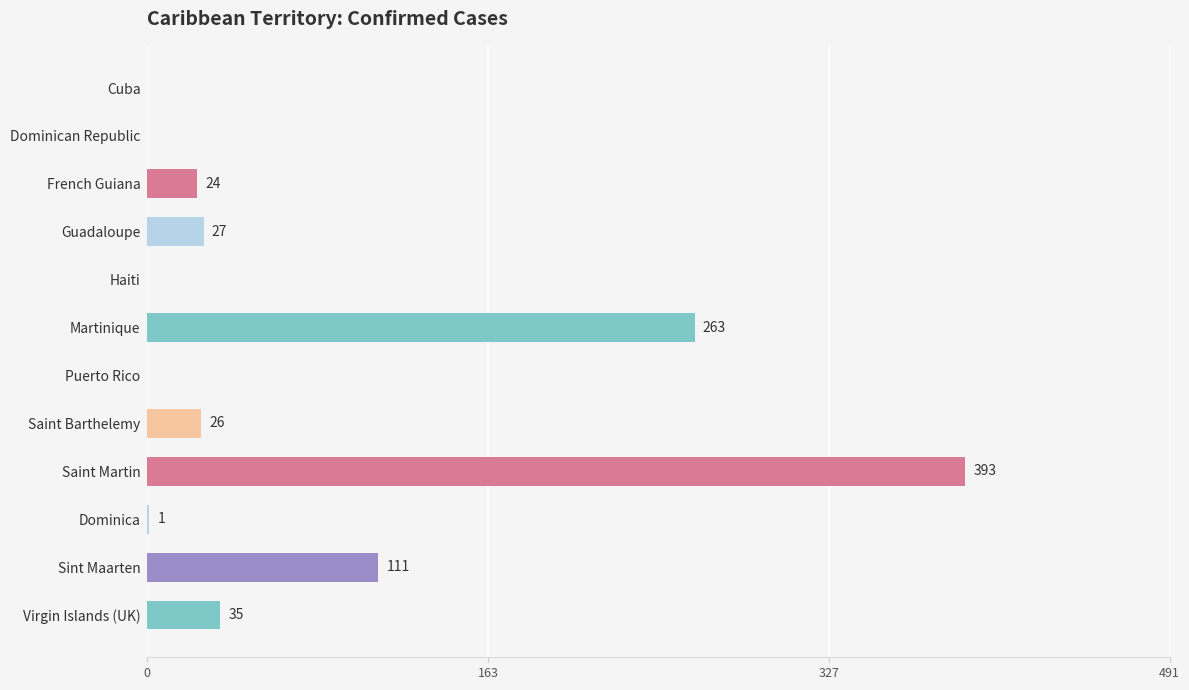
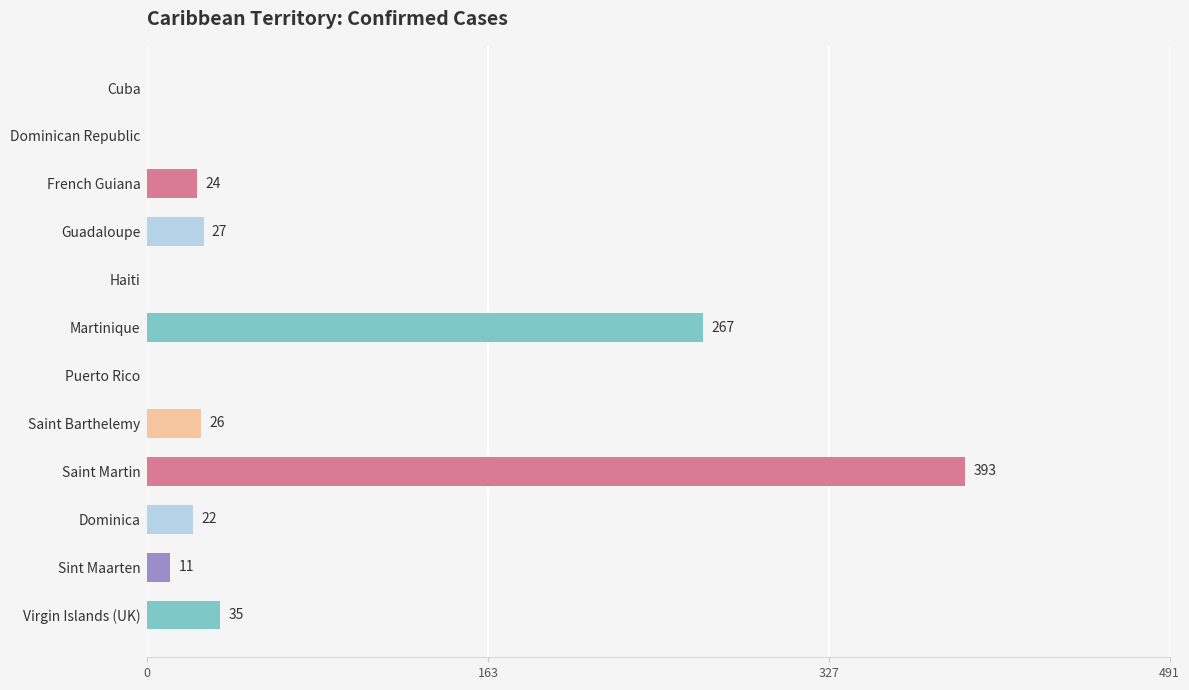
Martinique: 263 -> 267
Dominica: 1 -> 22
Sint Maarten: 111 -> 11
